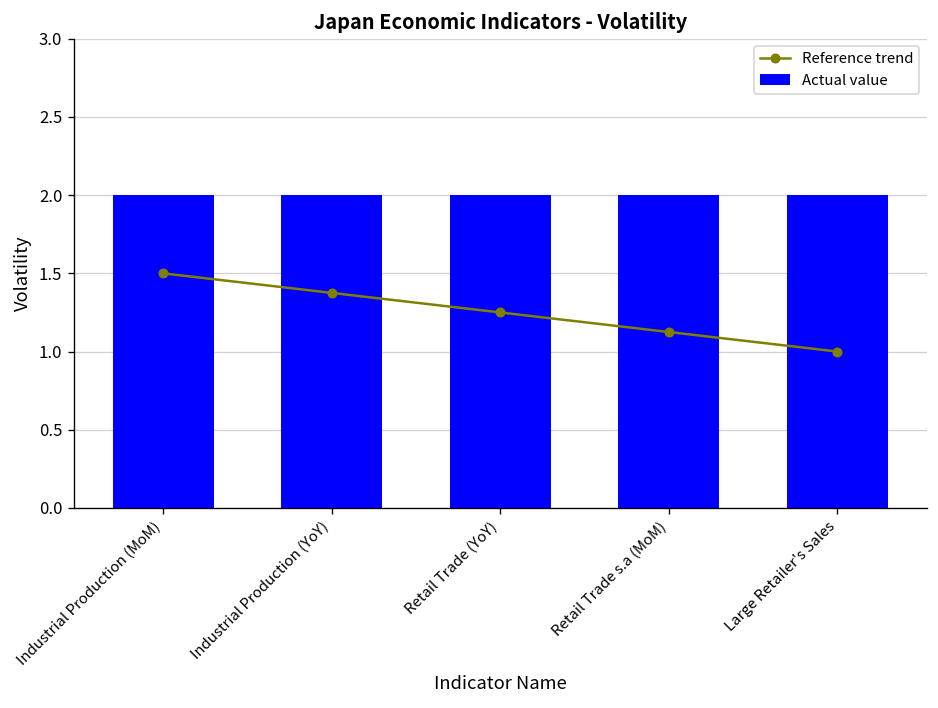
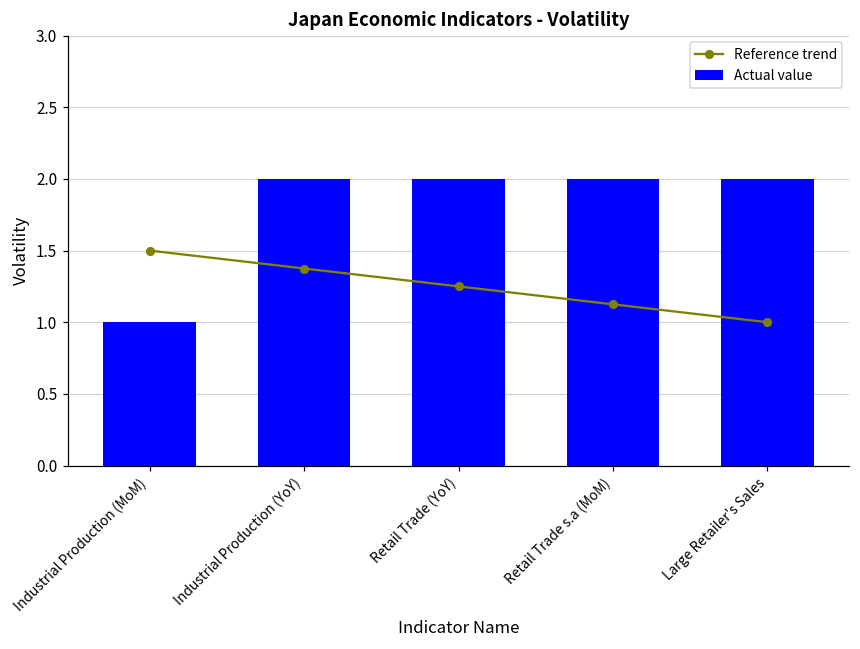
Actual value, Industrial Production (MoM): 2 -> 1
